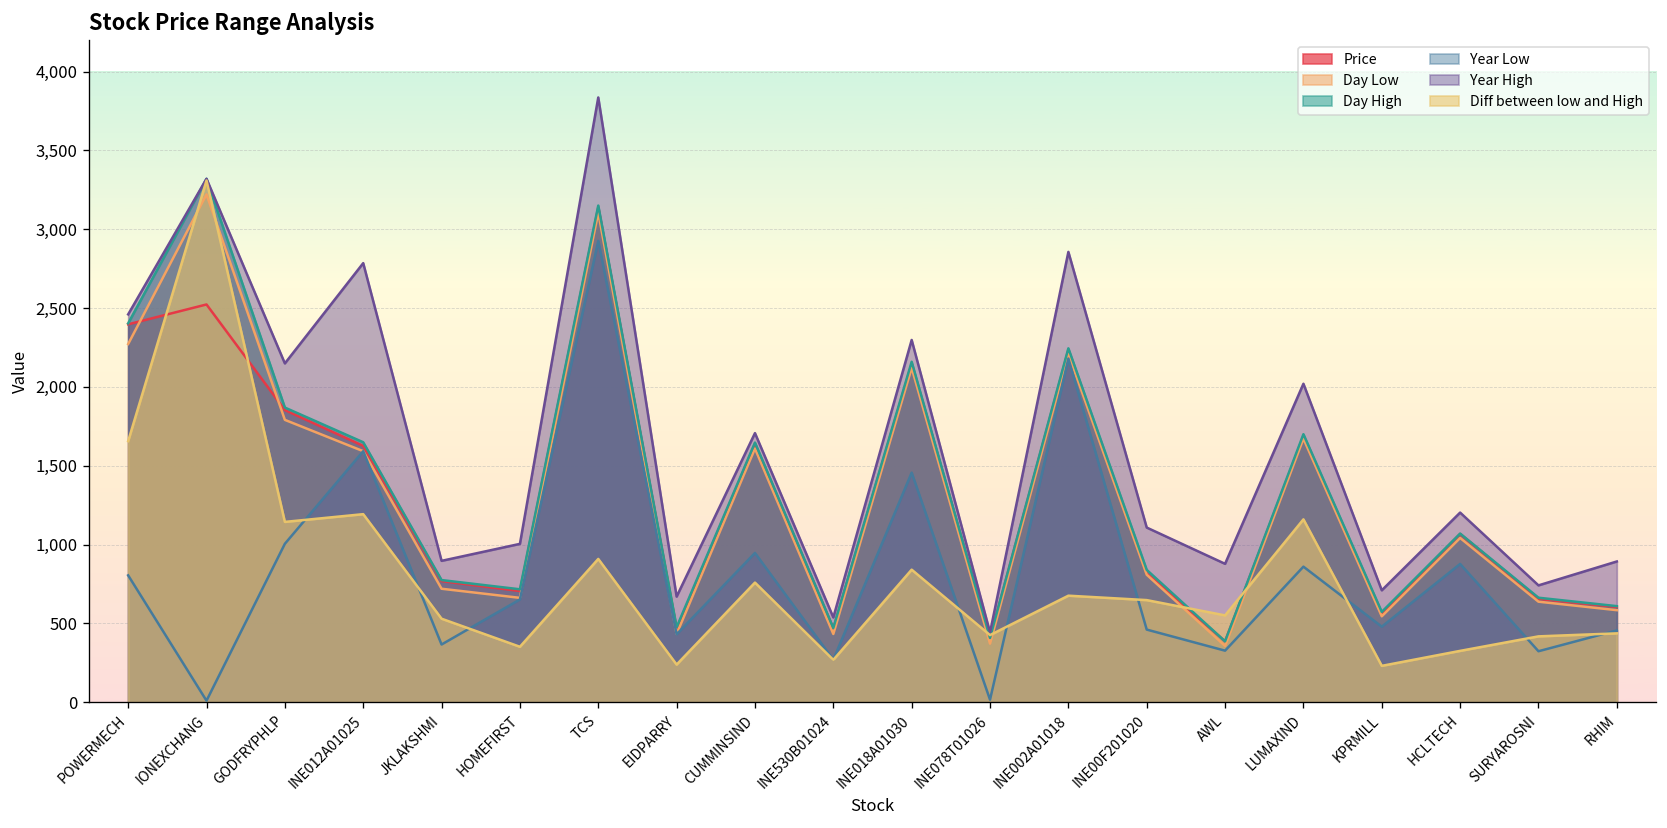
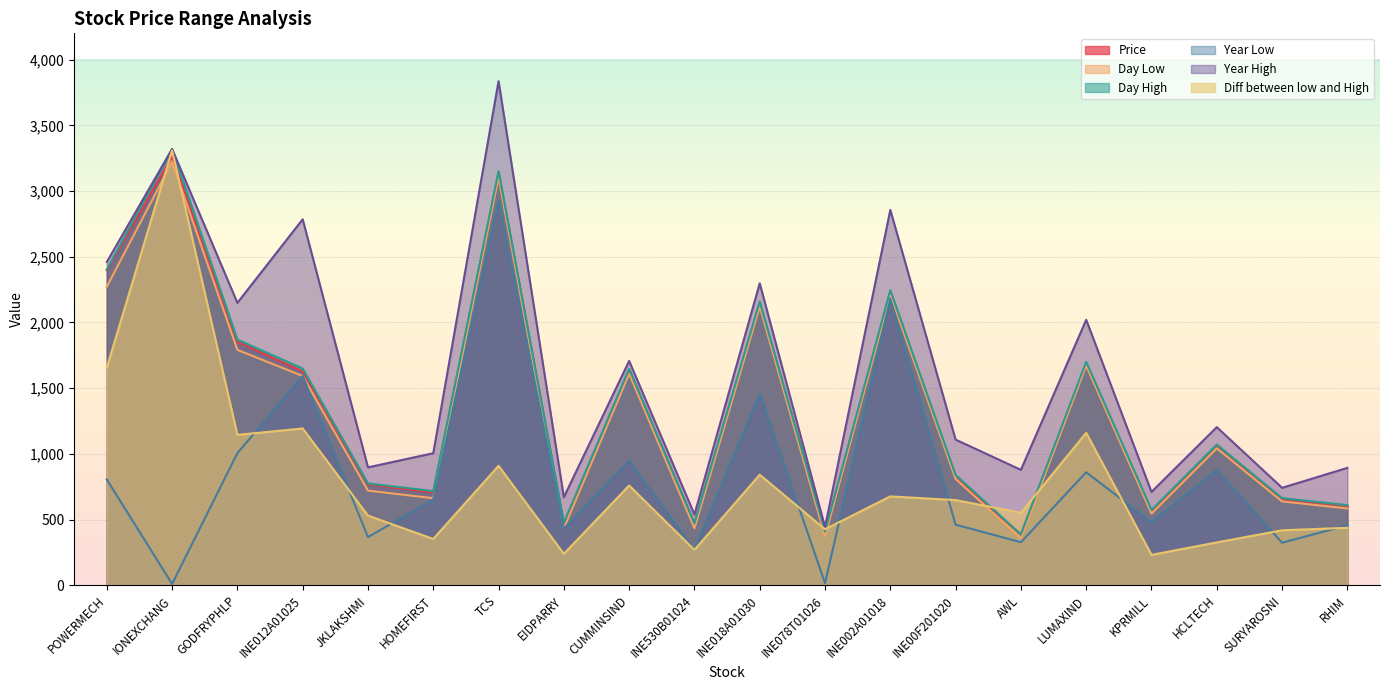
Price, IONEXCHANG: 2,520 -> 3,260
